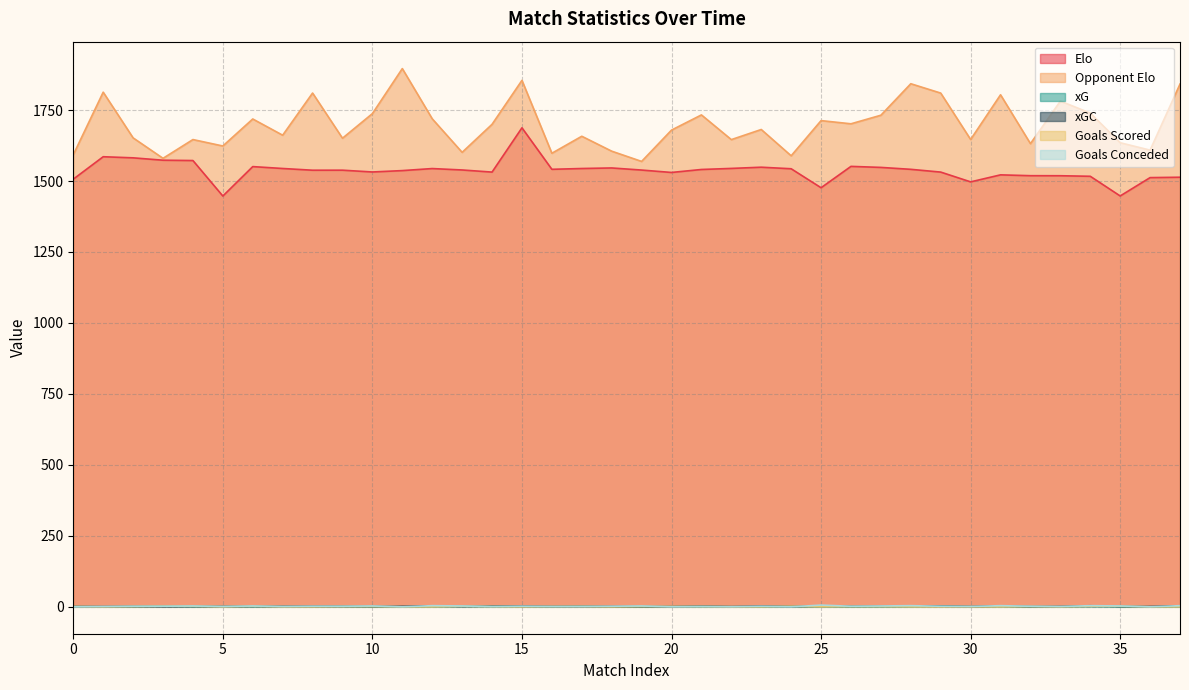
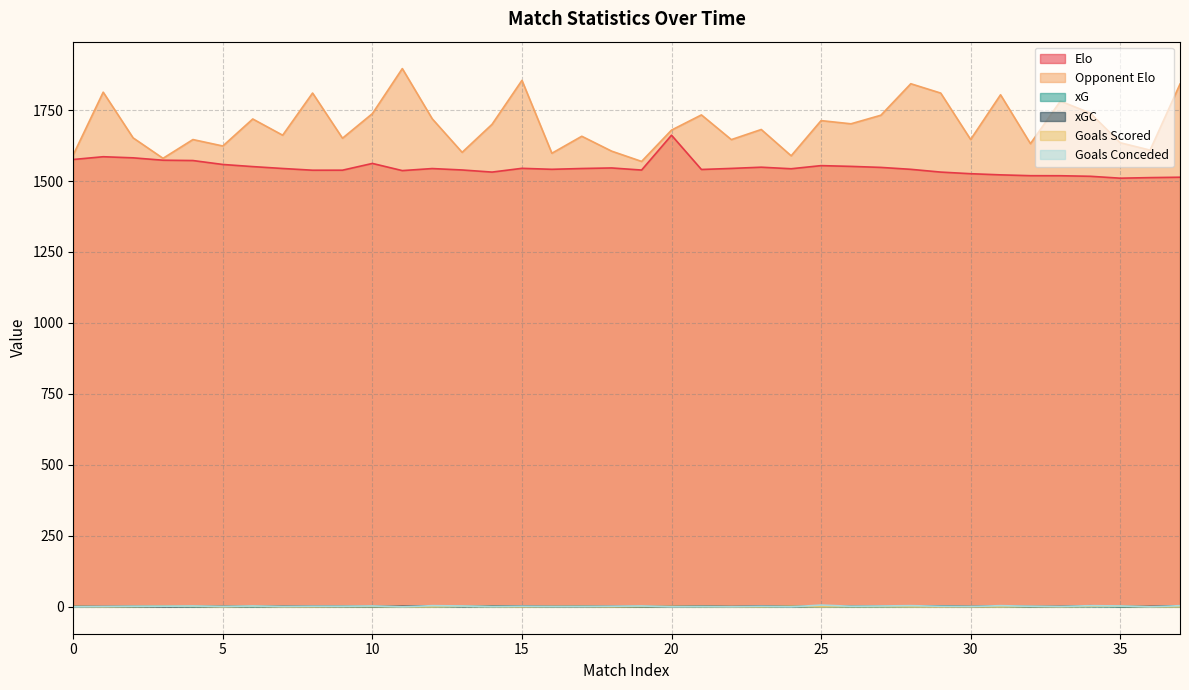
Elo, 0: 1510 -> 1580
Elo, 5: 1450 -> 1560
Elo, 10: 1530 -> 1560
Elo, 15: 1690 -> 1540
Elo, 20: 1530 -> 1660
Elo, 25: 1480 -> 1550
Elo, 30: 1500 -> 1530
Elo, 35: 1450 -> 1510
